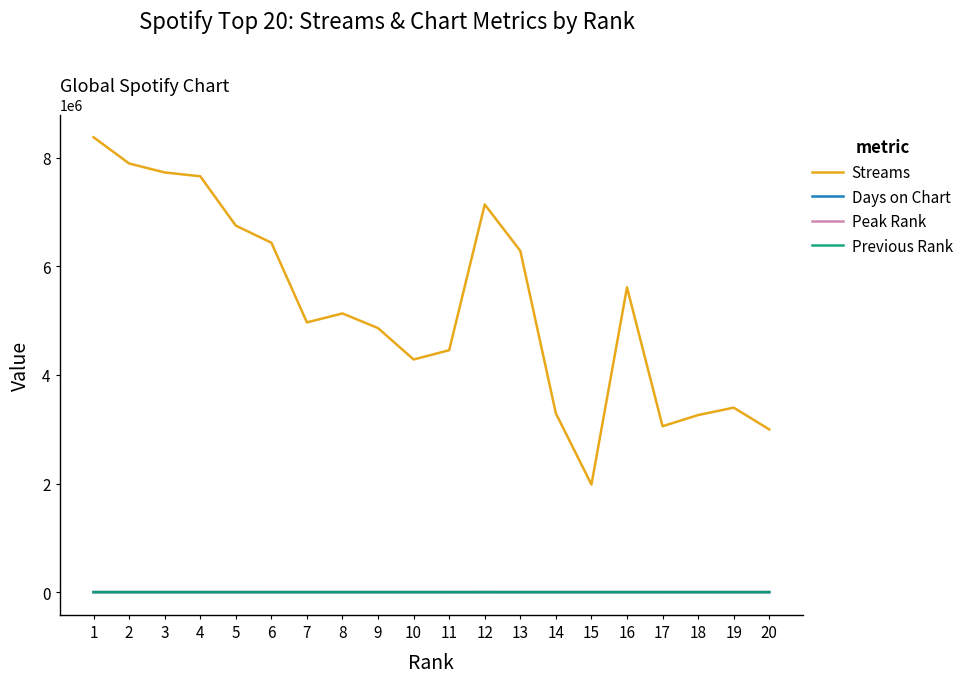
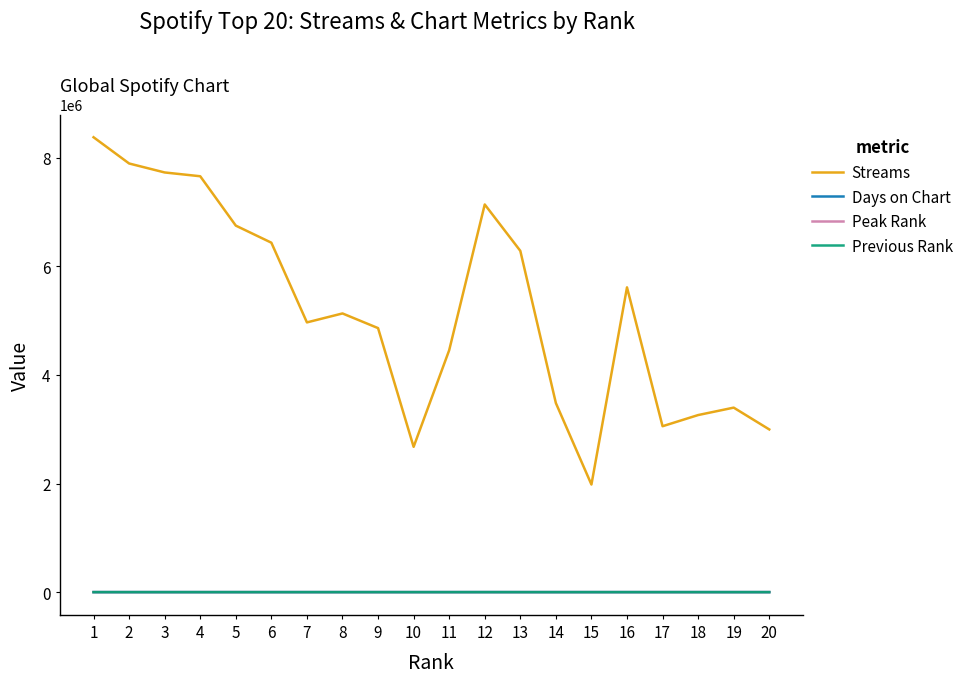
Streams, 10: 4300000 -> 2700000
Streams, 14: 3300000 -> 3500000
